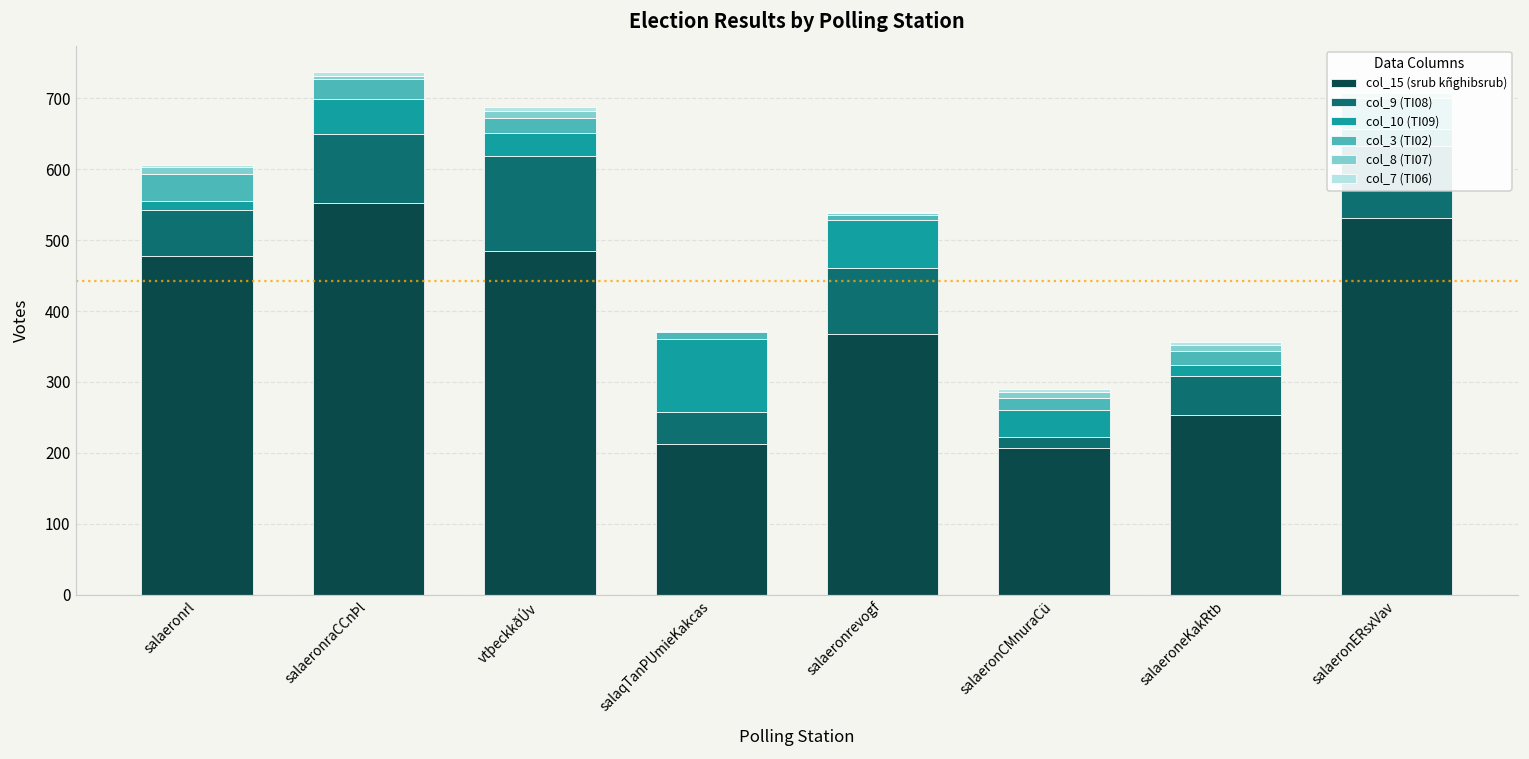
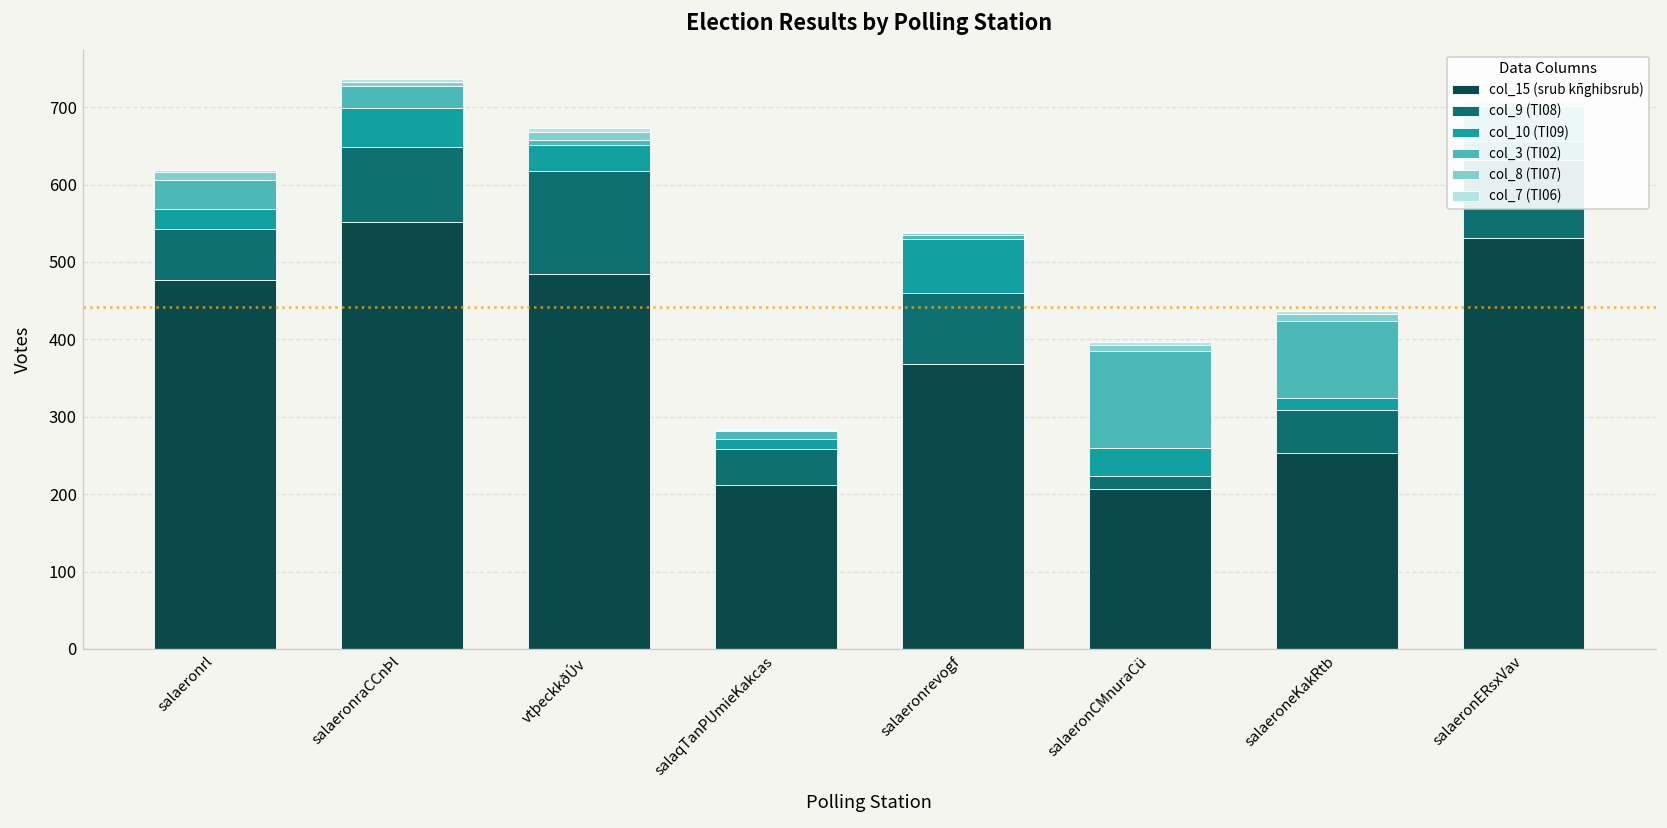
col_10 (TI09), salaeronrl: 10 -> 30
col_3 (TI02), vtþeckkðÚv: 20 -> 10
col_10 (TI09), salaqTanPUmieKakcas: 100 -> 10
col_3 (TI02), salaeronCMnuraCü: 20 -> 130
col_3 (TI02), salaeroneKakRtb: 20 -> 100
